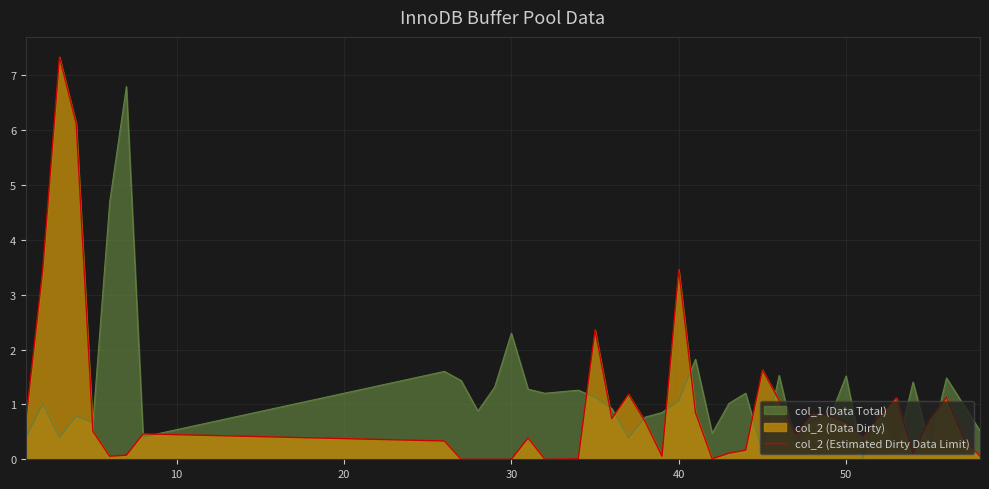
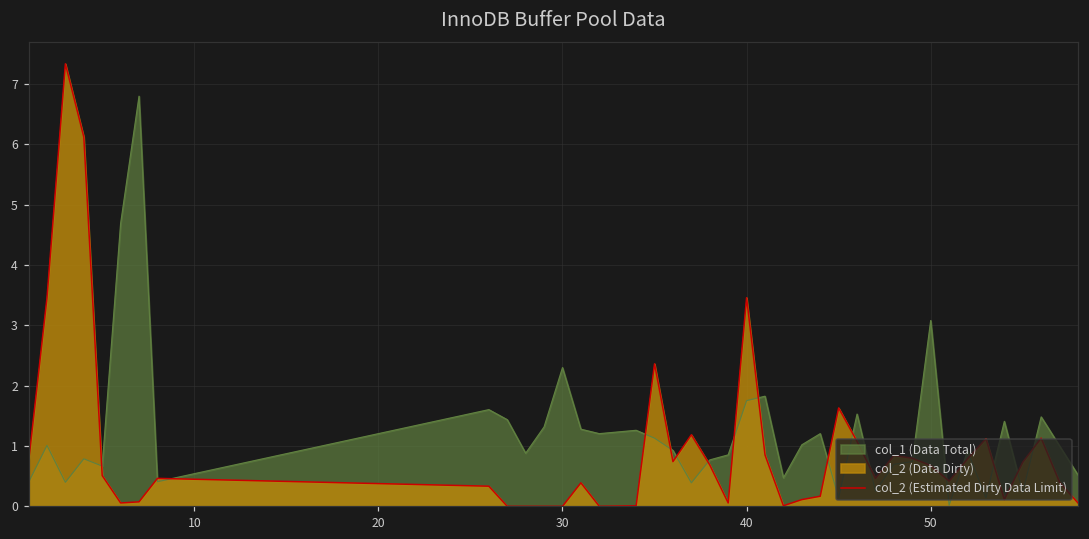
col_1 (Data Total), 40: 1.1 -> 1.8
col_1 (Data Total), 50: 1.5 -> 3.1
